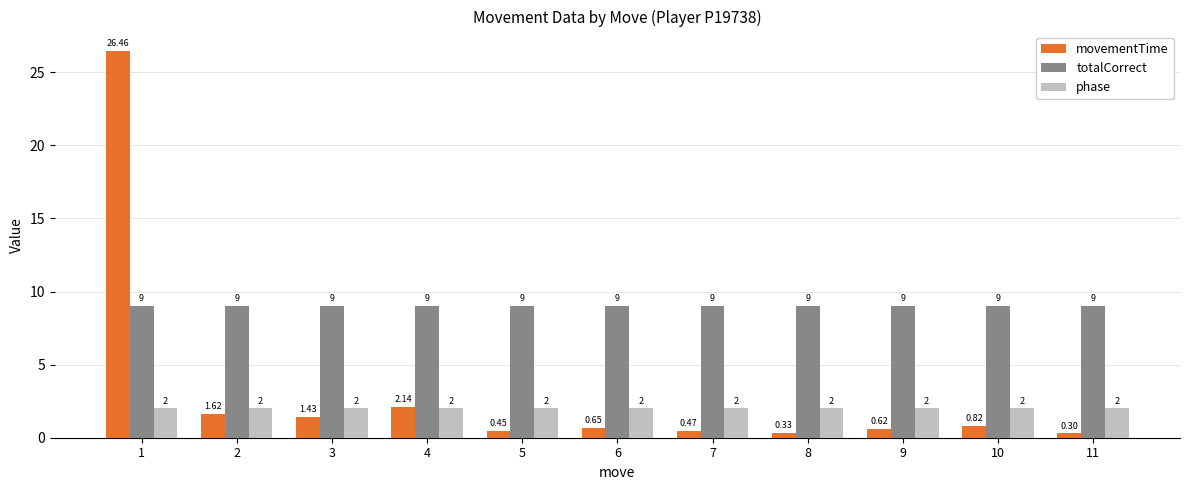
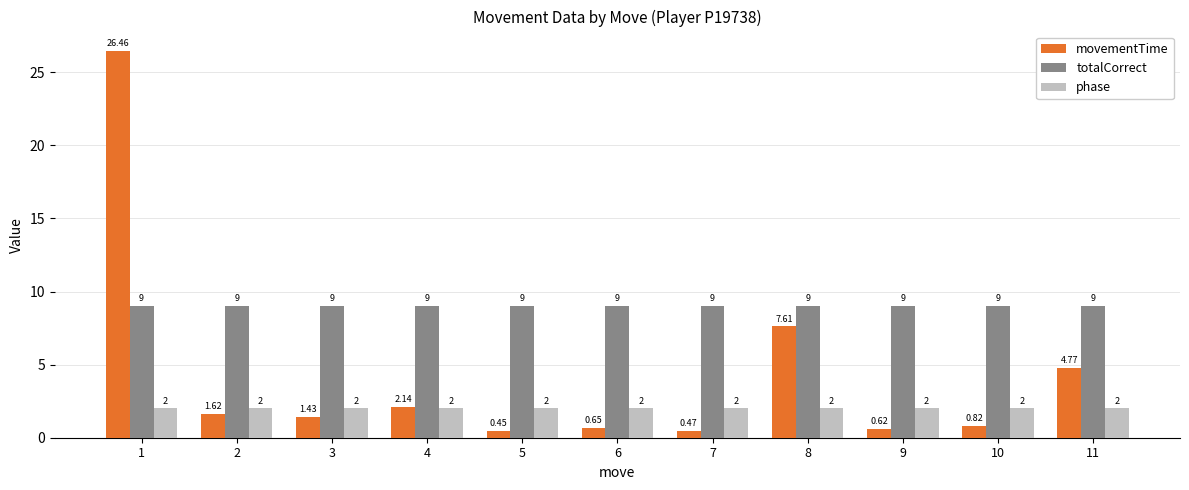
movementTime, 8: 0.33 -> 7.61
movementTime, 11: 0.30 -> 4.77
